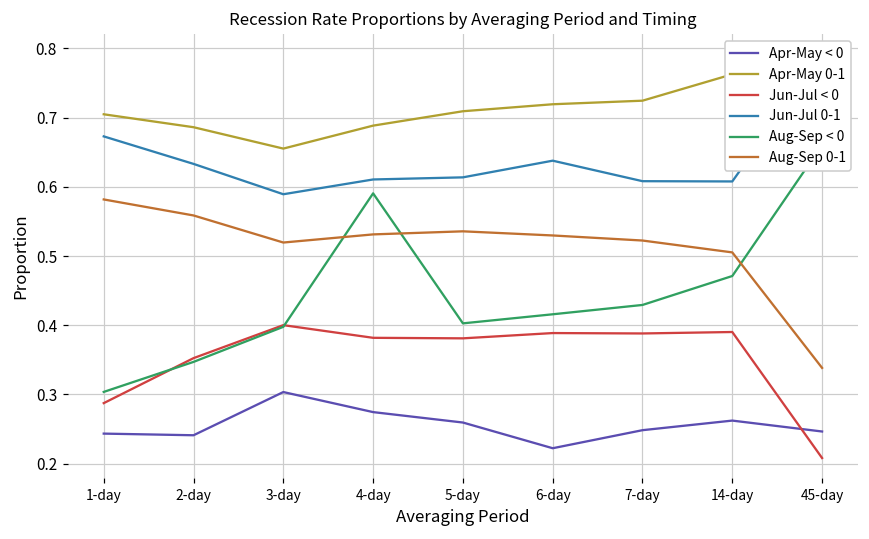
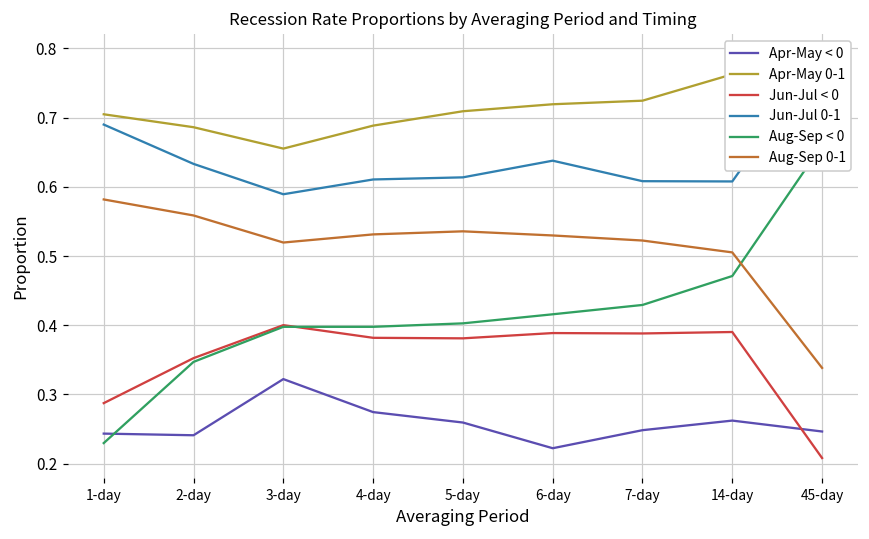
Jun-Jul 0-1, 1-day: 0.67 -> 0.69
Aug-Sep < 0, 1-day: 0.30 -> 0.23
Apr-May < 0, 3-day: 0.30 -> 0.32
Aug-Sep < 0, 4-day: 0.59 -> 0.40
